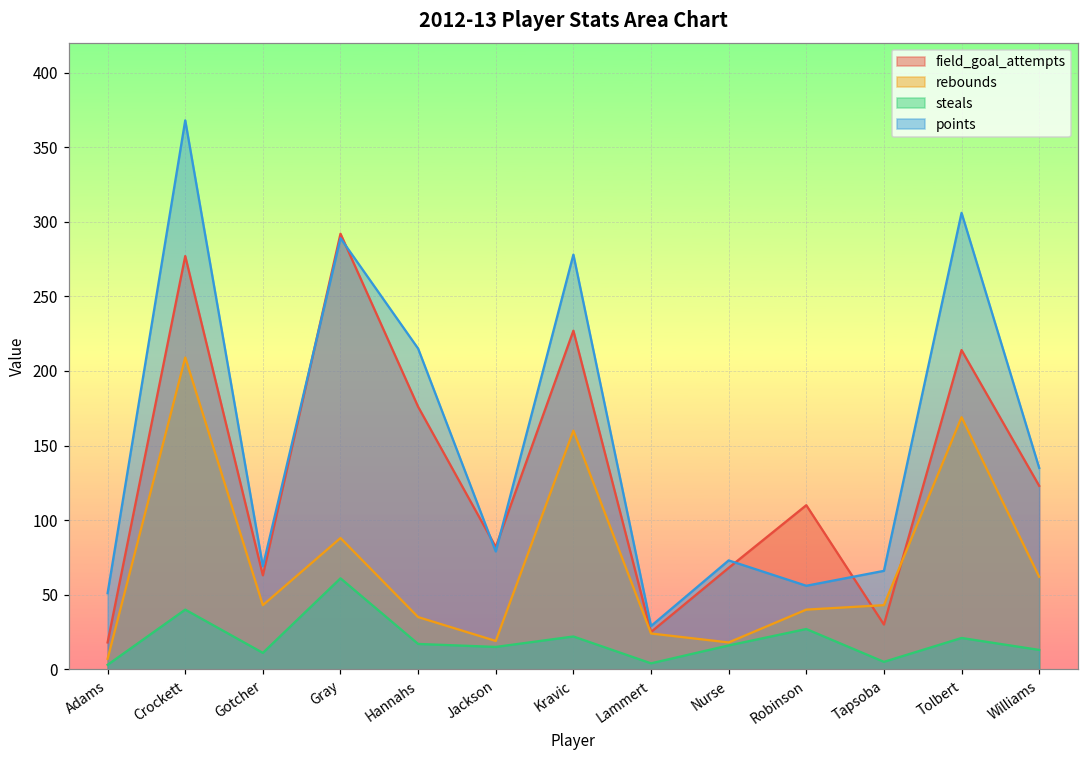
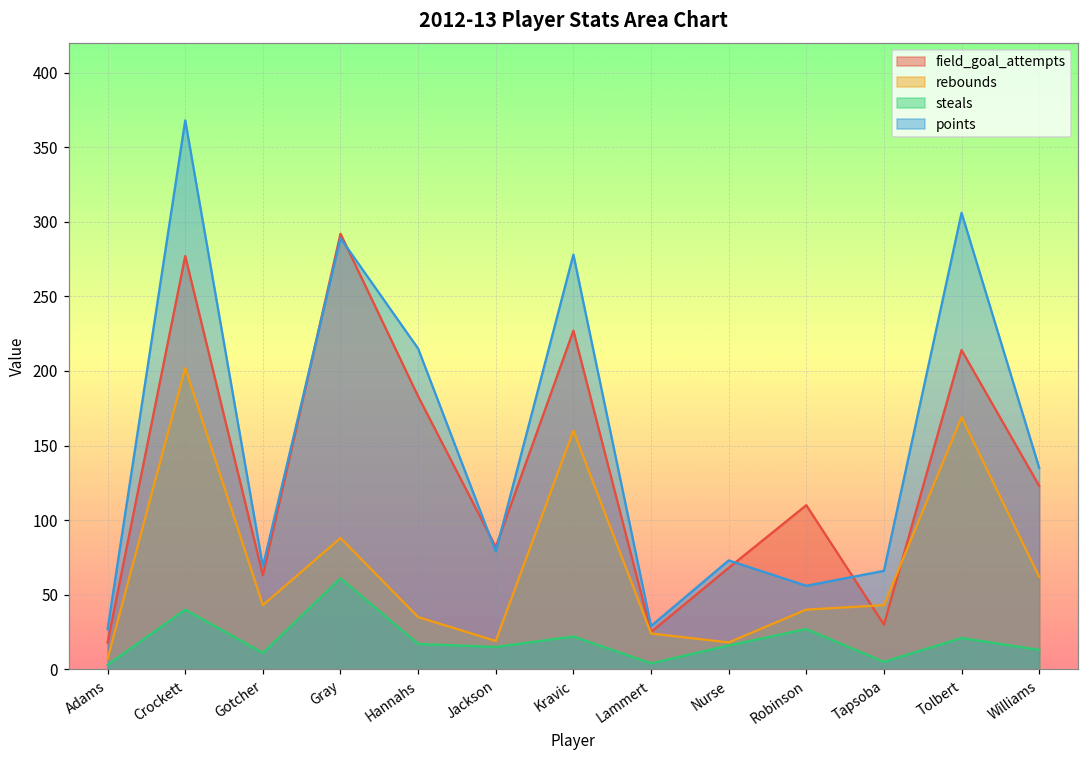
points, Adams: 51 -> 27
rebounds, Crockett: 209 -> 202
field_goal_attempts, Hannahs: 176 -> 183
